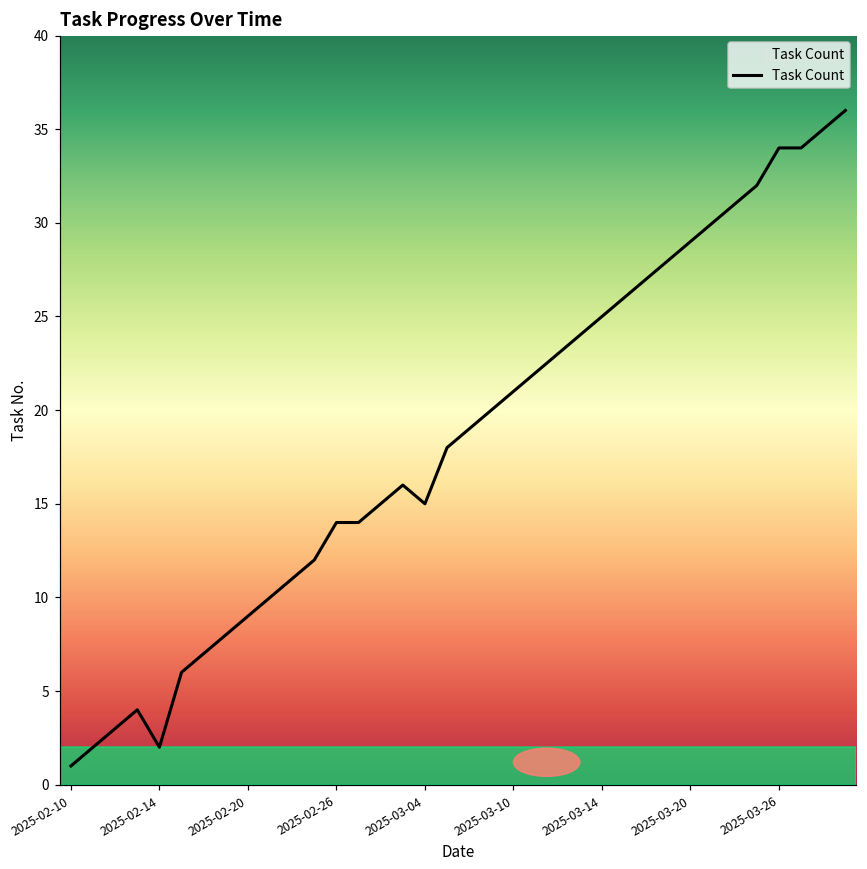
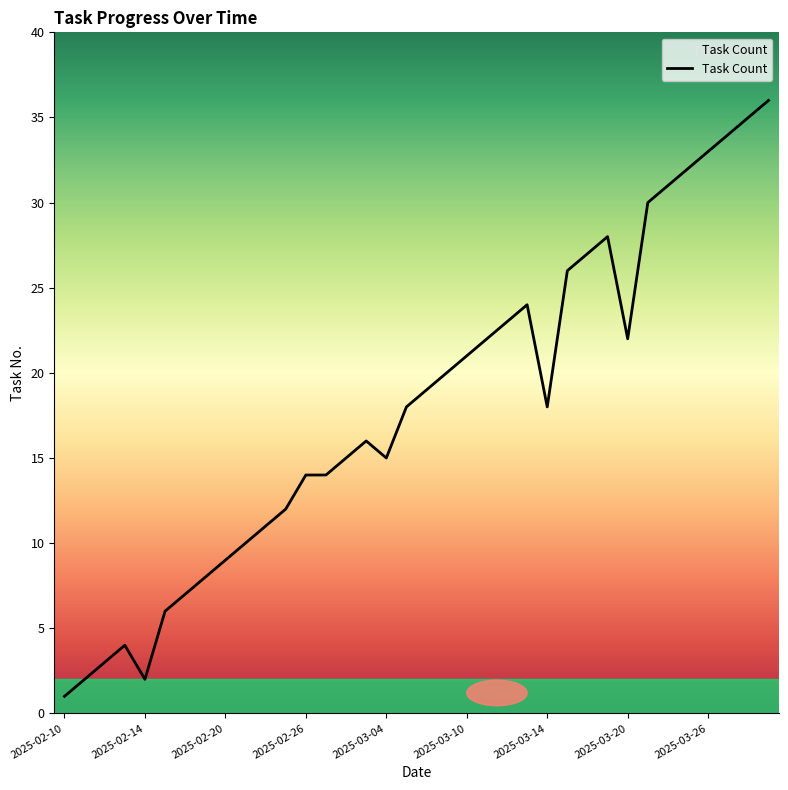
2025-03-14: 25 -> 18
2025-03-20: 29 -> 22
2025-03-26: 34 -> 33
